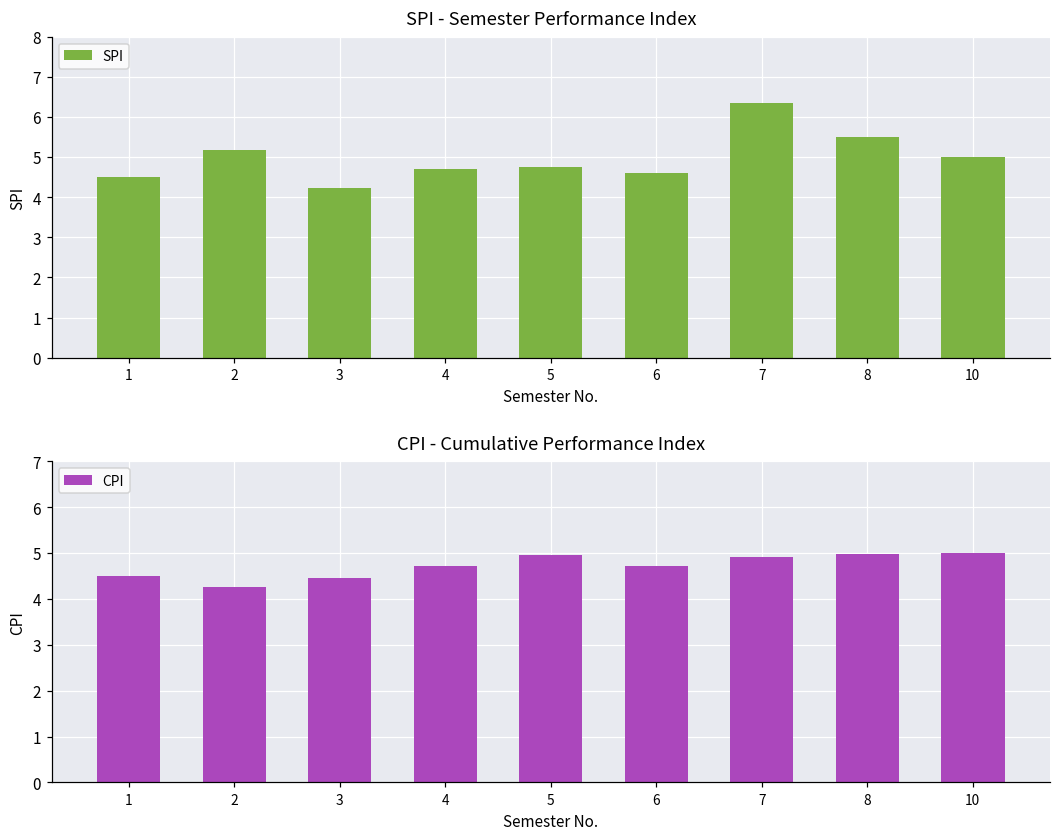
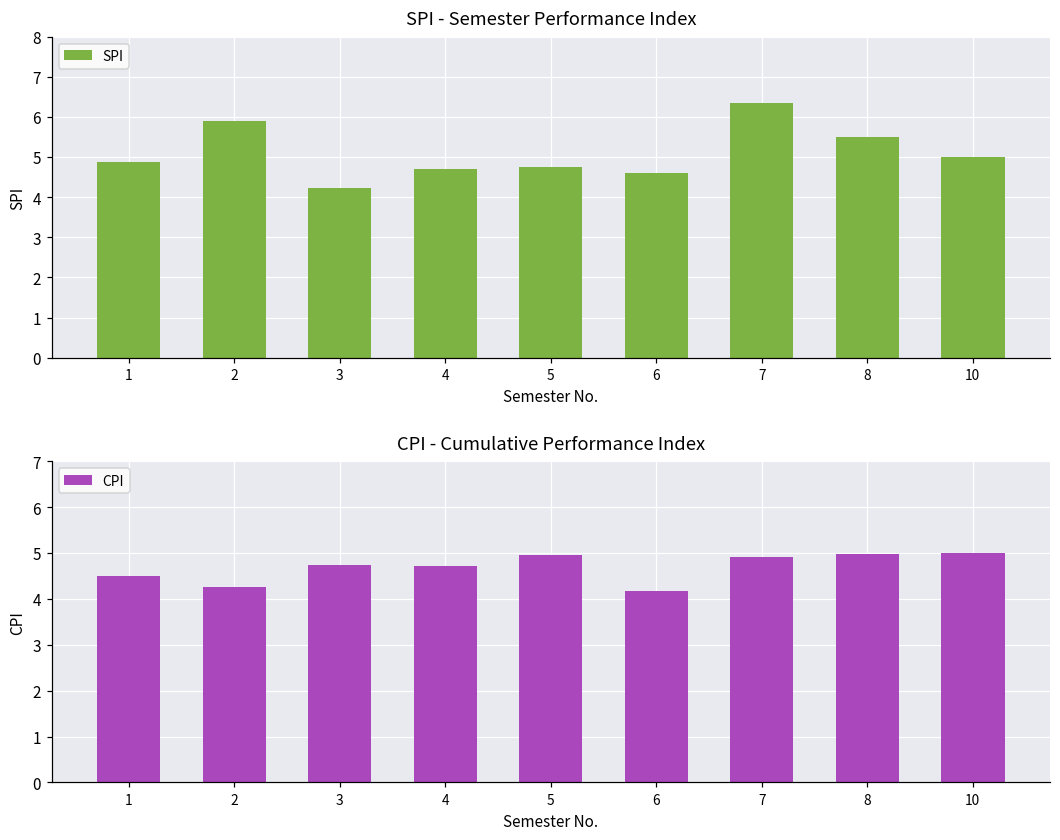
SPI - Semester Performance Index, 1: 4.5 -> 4.9
SPI - Semester Performance Index, 2: 5.2 -> 5.9
CPI - Cumulative Performance Index, 3: 4.5 -> 4.7
CPI - Cumulative Performance Index, 6: 4.7 -> 4.2
